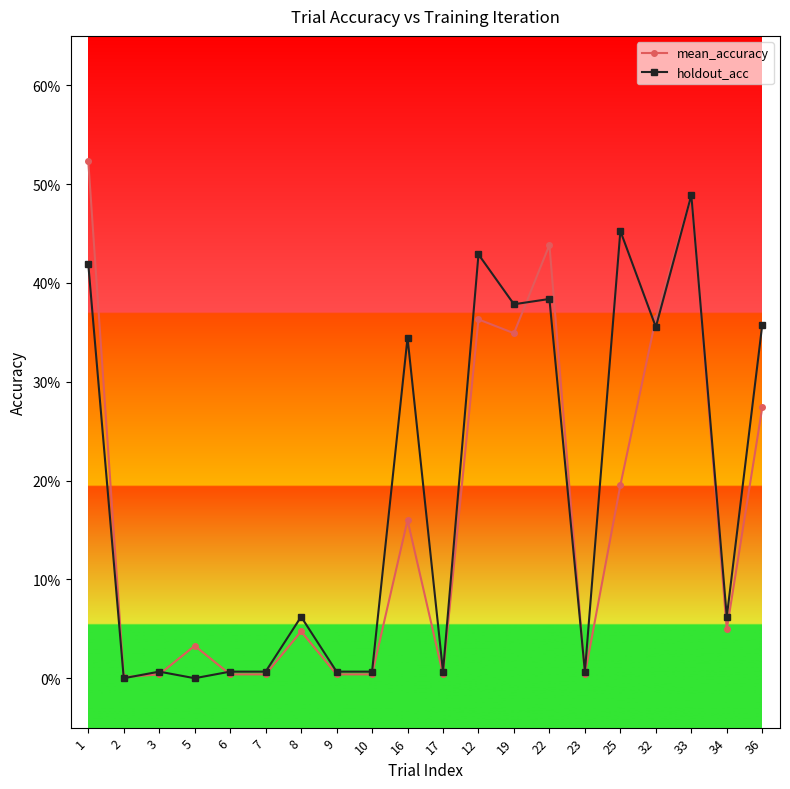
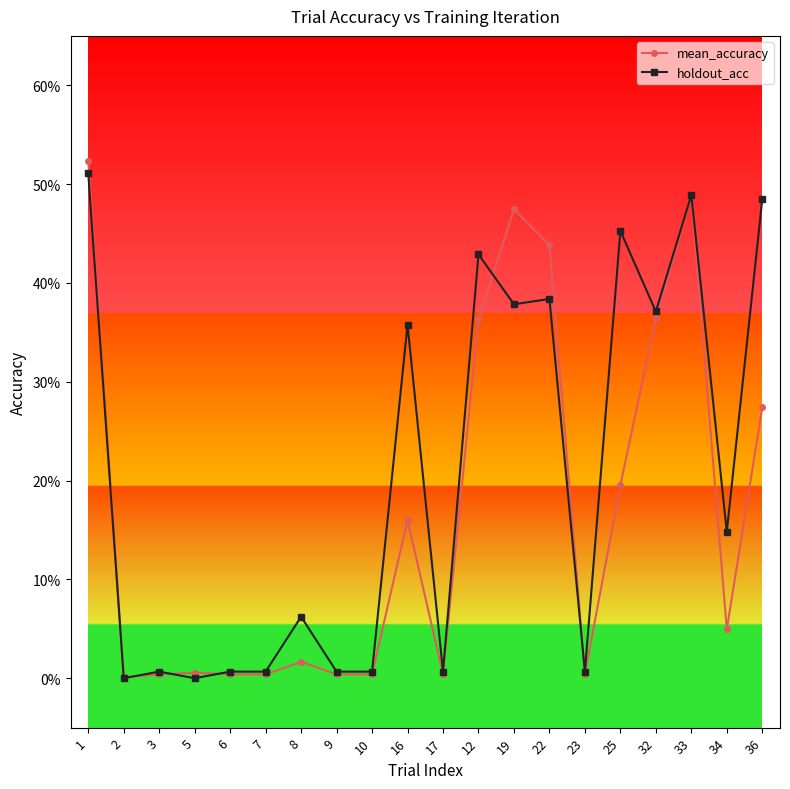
holdout_acc, 1: 42% -> 51%
mean_accuracy, 5: 3% -> 1%
mean_accuracy, 8: 5% -> 2%
holdout_acc, 16: 34% -> 36%
mean_accuracy, 19: 35% -> 47%
holdout_acc, 32: 36% -> 37%
holdout_acc, 34: 6% -> 15%
holdout_acc, 36: 36% -> 48%
